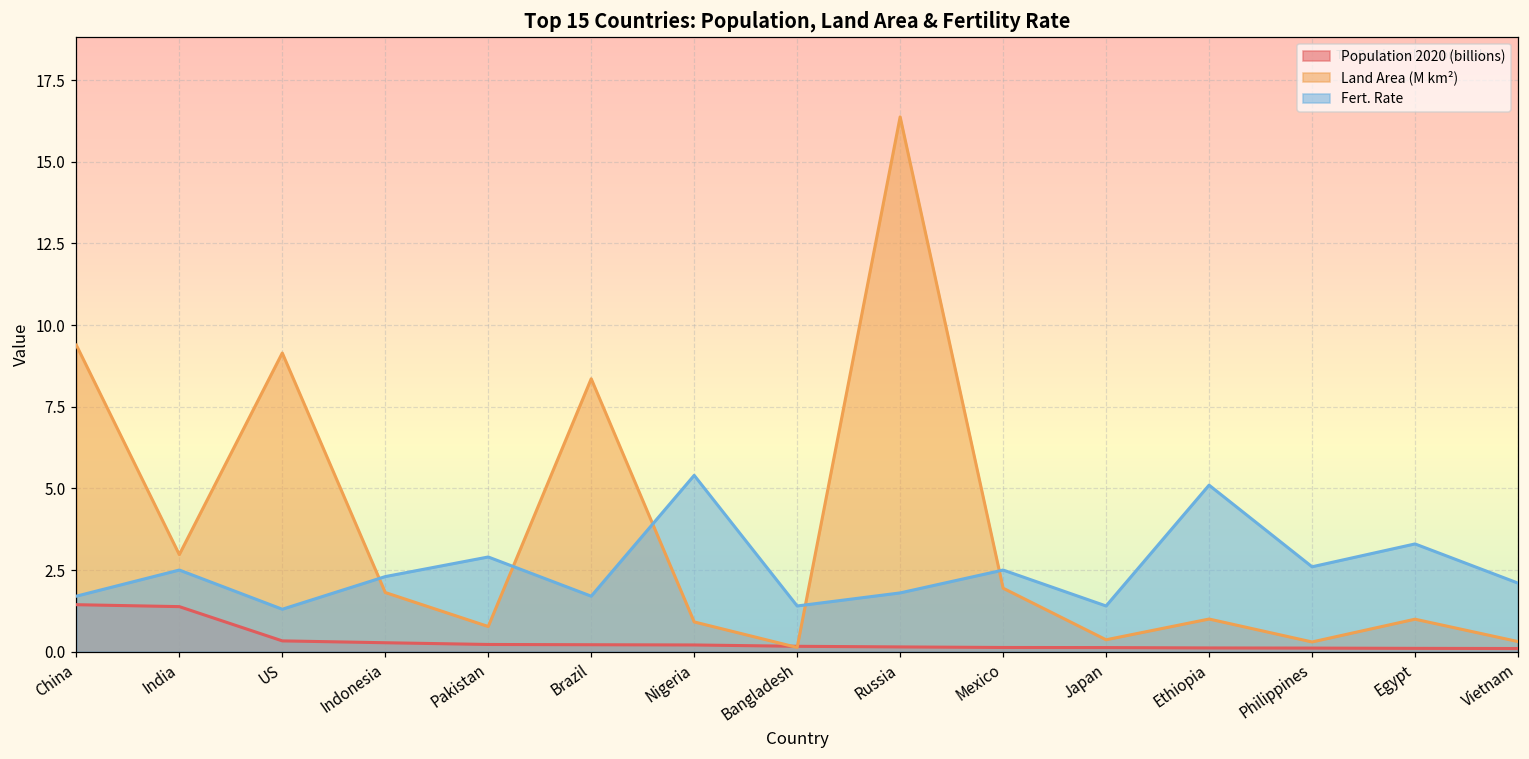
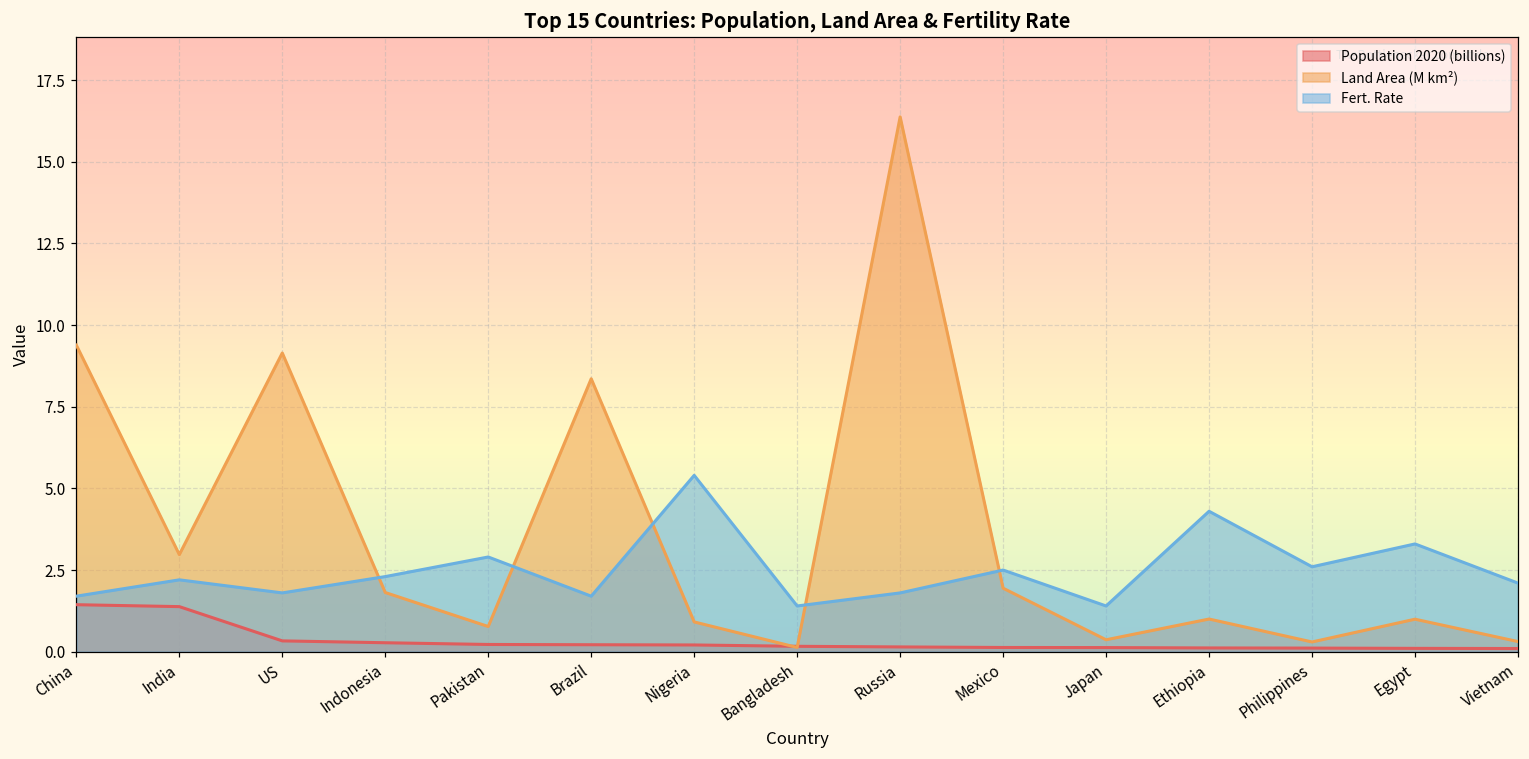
Fert. Rate, India: 2.5 -> 2.2
Fert. Rate, US: 1.3 -> 1.8
Fert. Rate, Ethiopia: 5.1 -> 4.3
